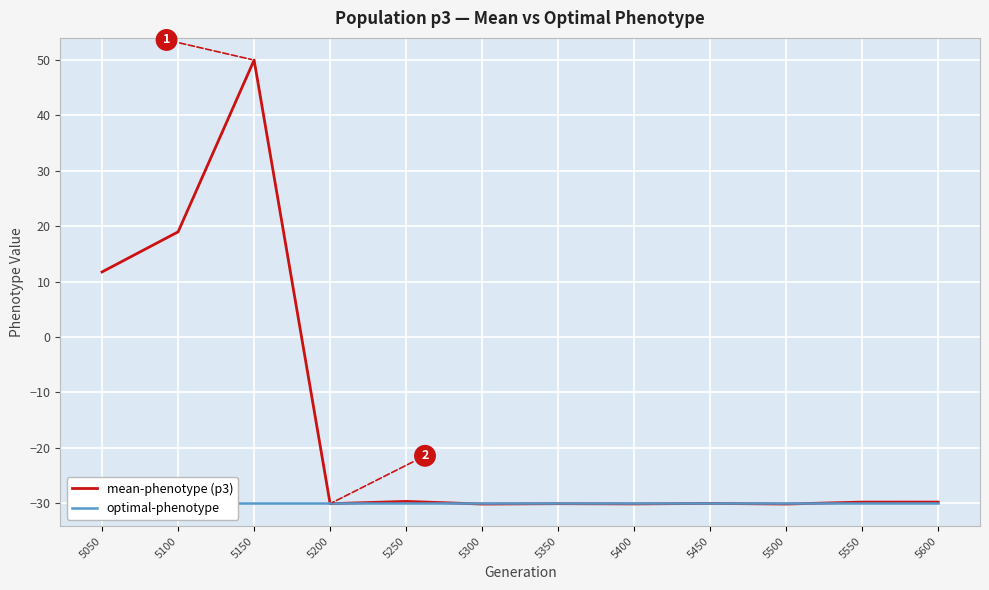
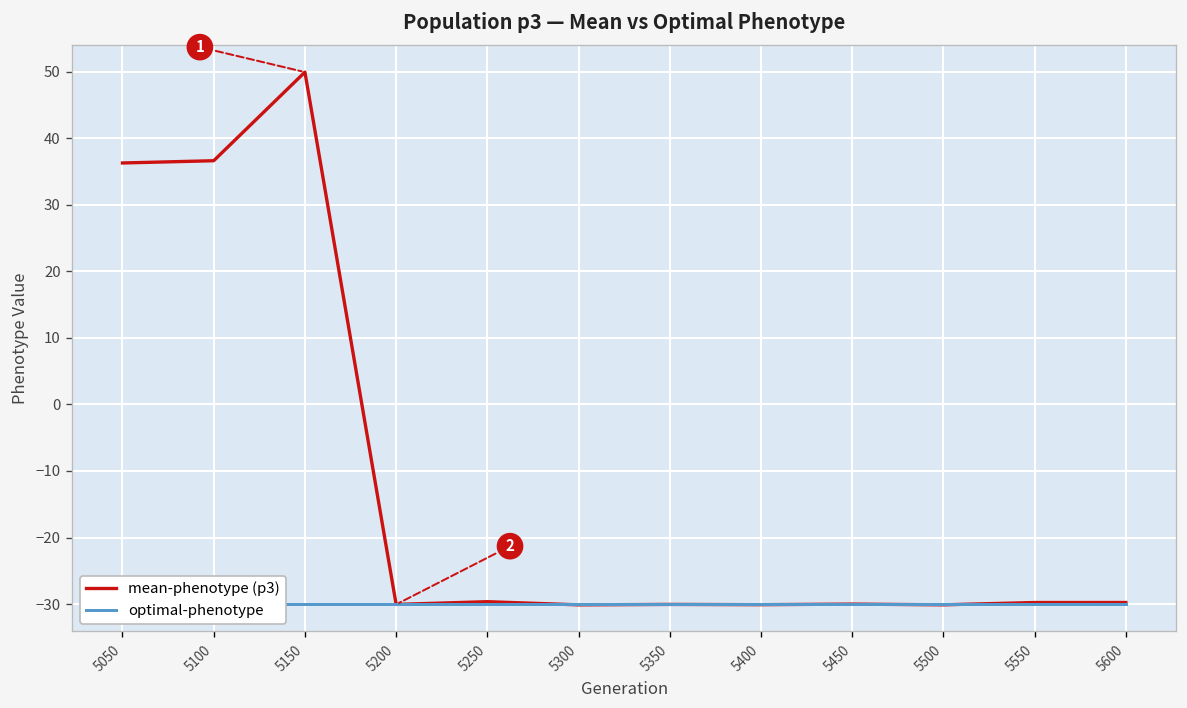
mean-phenotype (p3), 5050: 12 -> 36
mean-phenotype (p3), 5100: 19 -> 37
